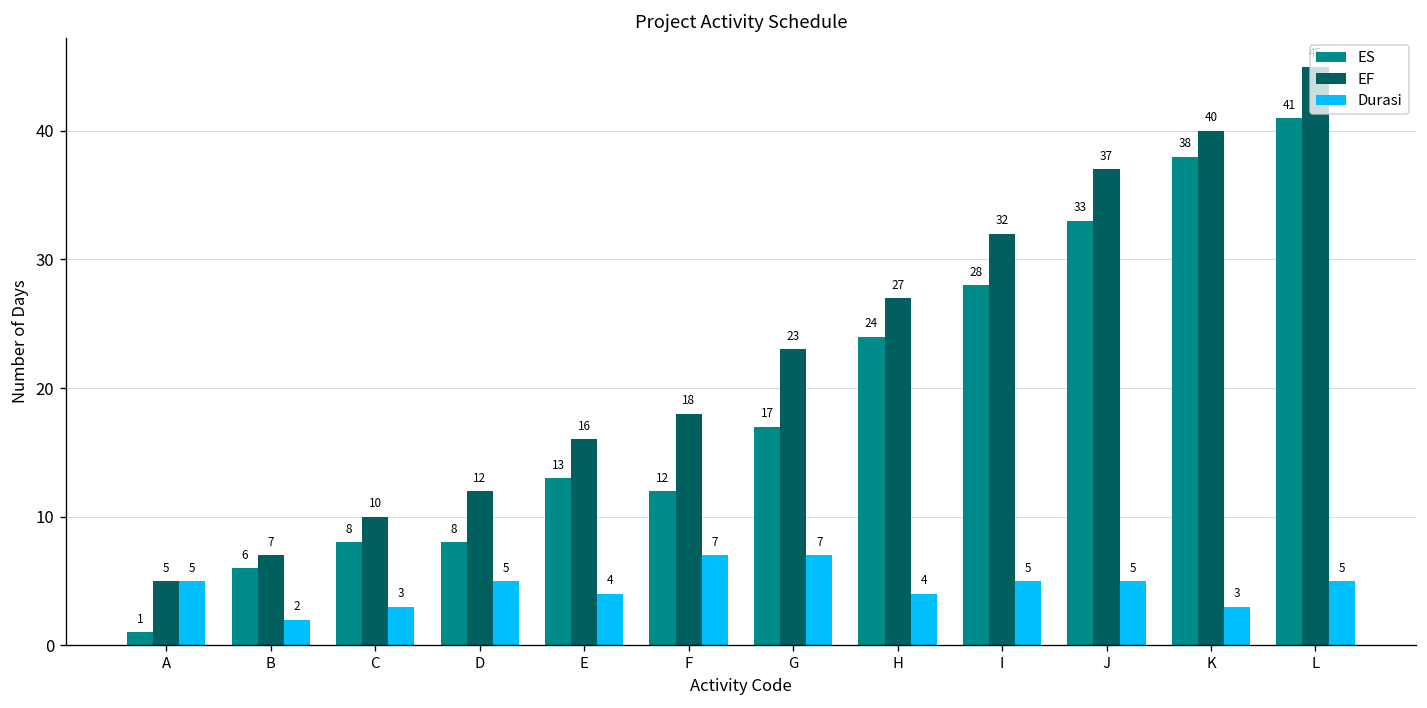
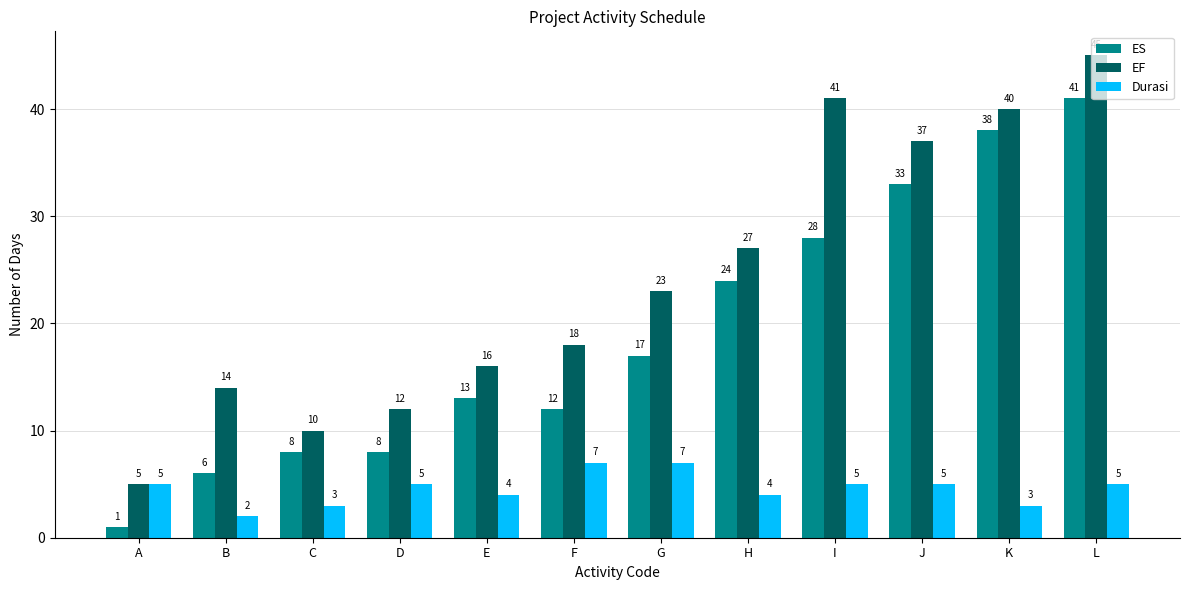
EF, B: 7 -> 14
EF, I: 32 -> 41
